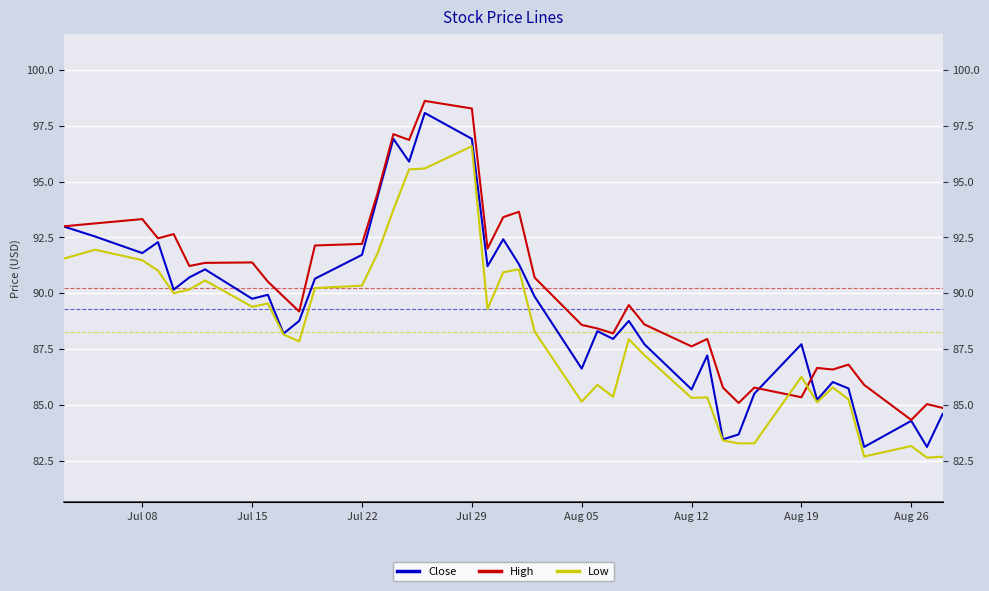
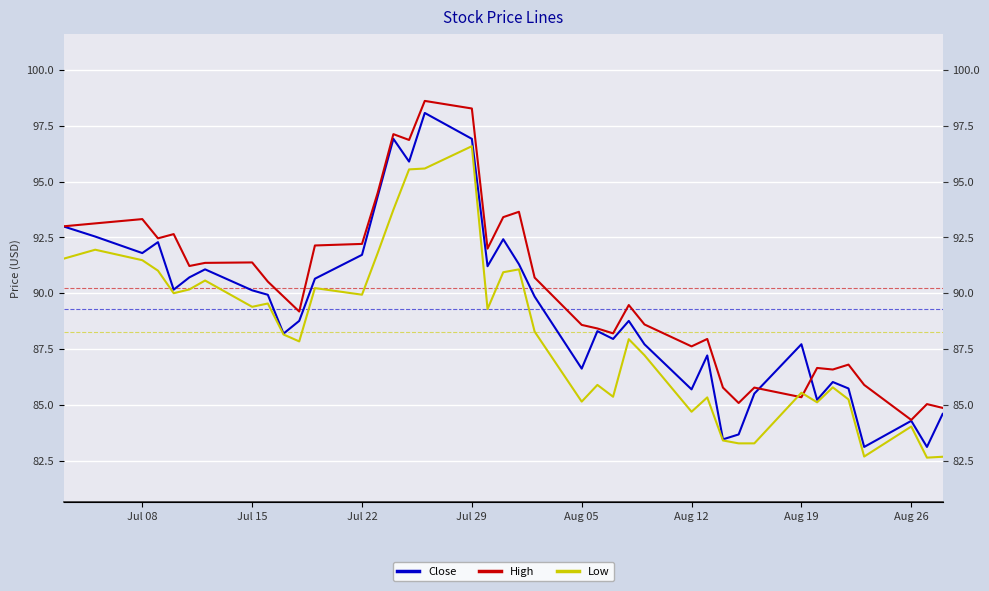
Close, Jul 15: 89.8 -> 90.1
Low, Jul 22: 90.3 -> 89.9
Low, Aug 12: 85.3 -> 84.7
Low, Aug 19: 86.3 -> 85.5
Low, Aug 26: 83.2 -> 84.0
